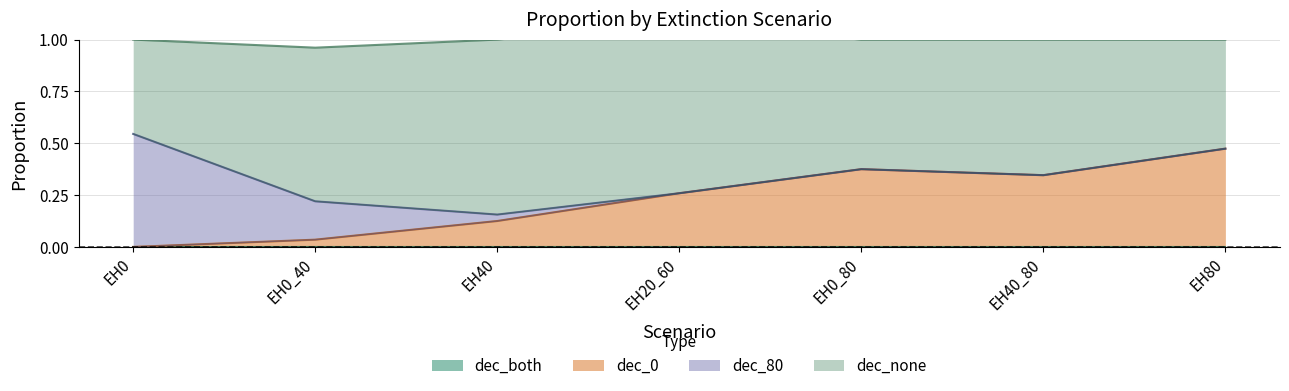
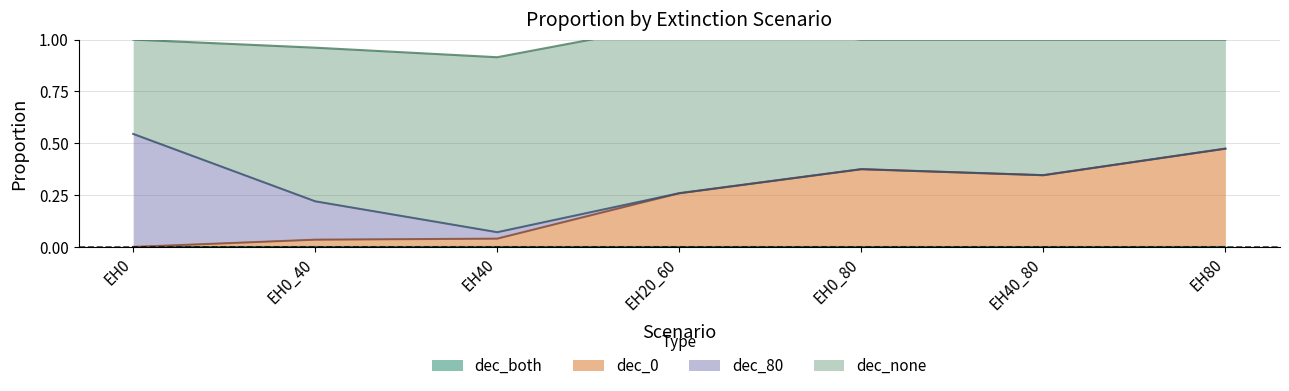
dec_0, EH40: 0.13 -> 0.04
